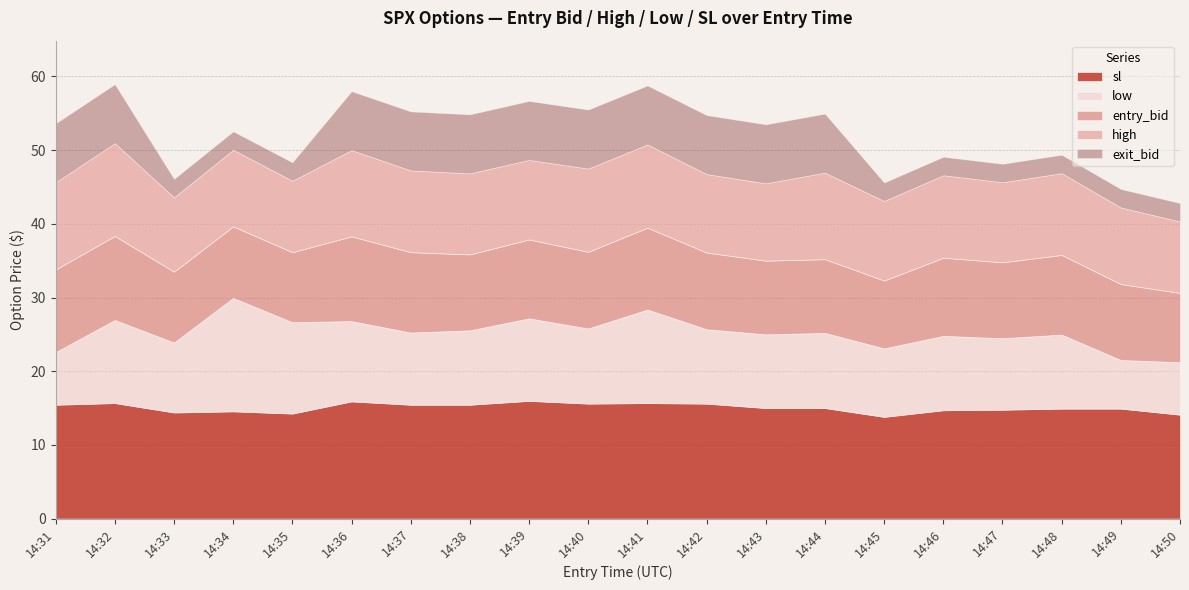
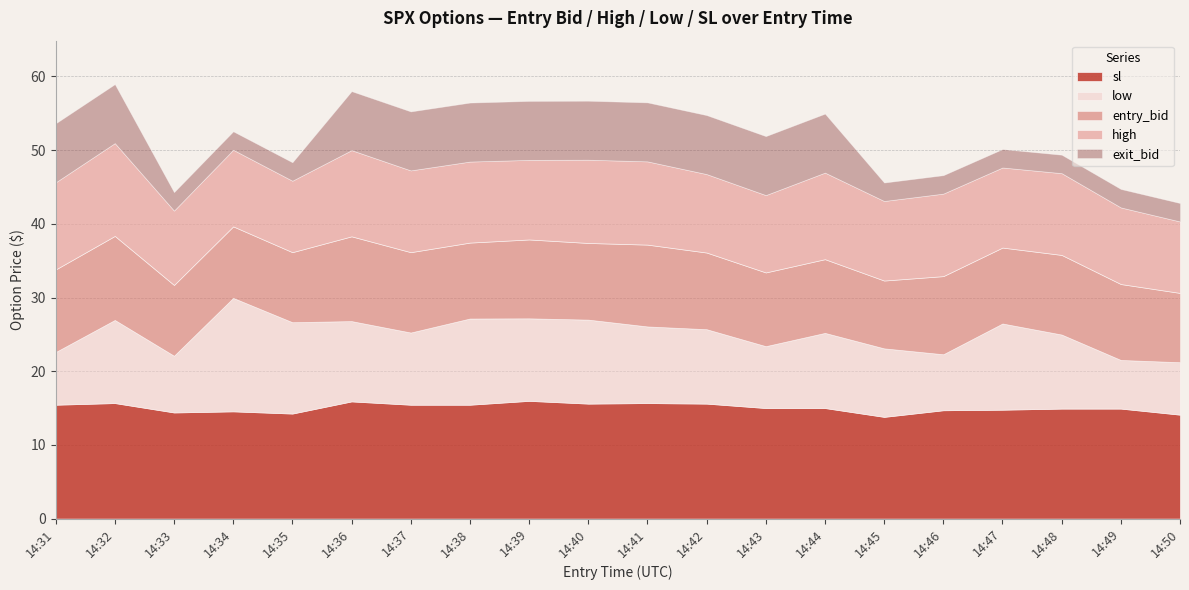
low, 14:33: 9 -> 8
low, 14:38: 10 -> 12
low, 14:40: 10 -> 11
low, 14:41: 13 -> 10
low, 14:43: 10 -> 8
low, 14:46: 10 -> 8
low, 14:47: 10 -> 12
